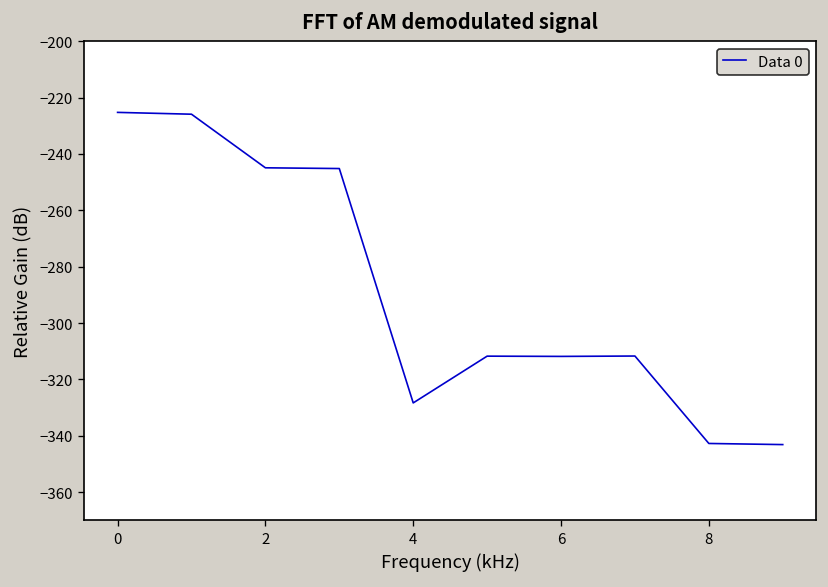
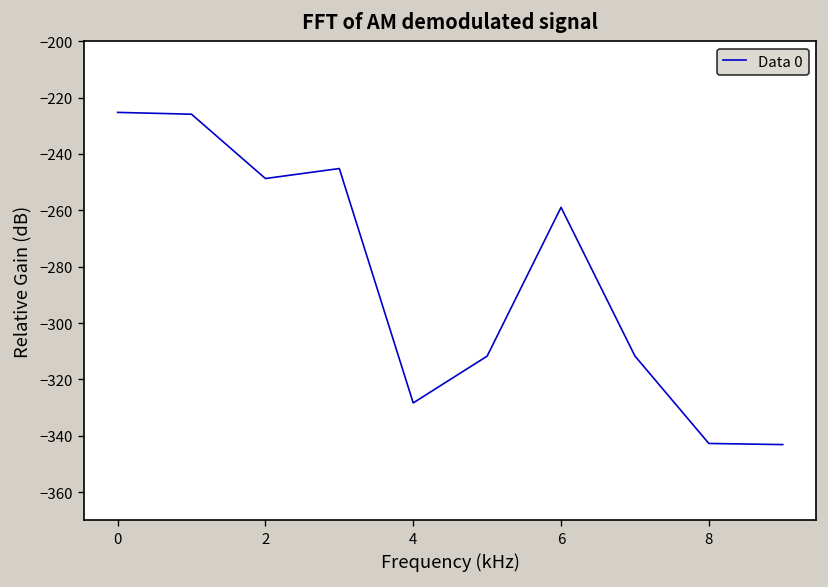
2: -245 -> -249
6: -312 -> -259
